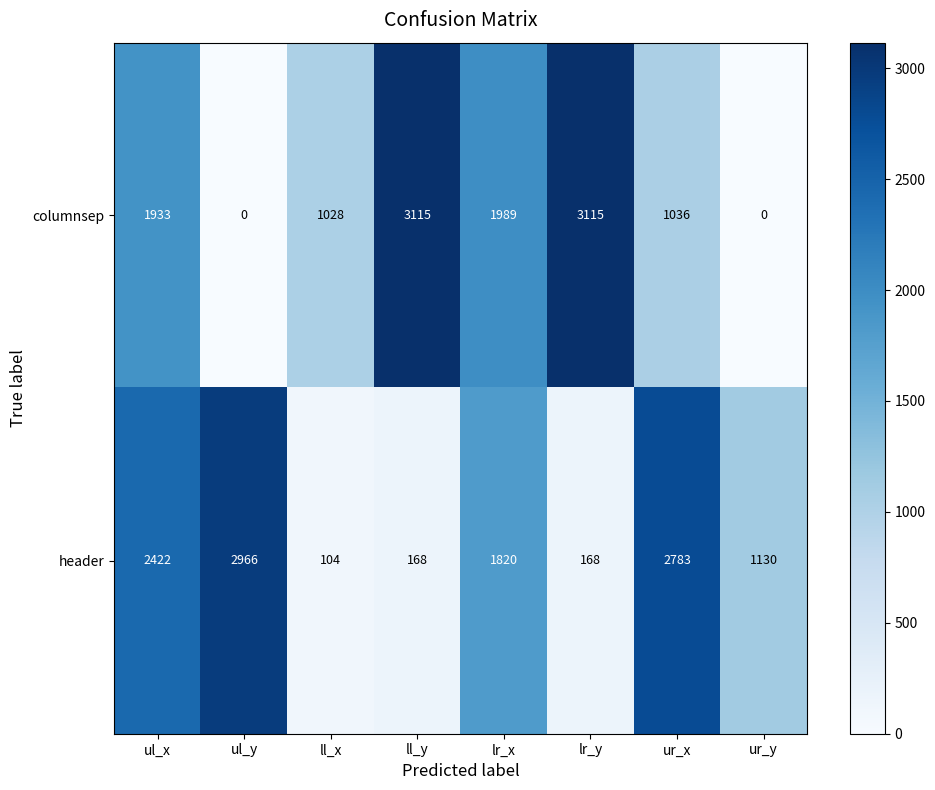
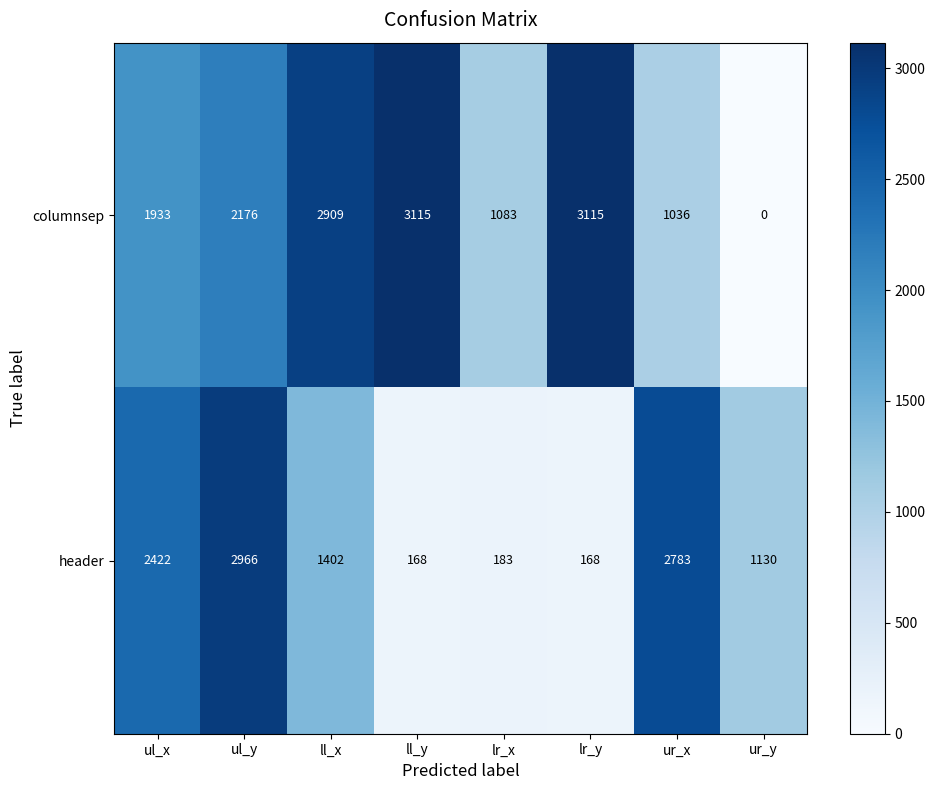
columnsep, ul_y: 0 -> 2176
columnsep, ll_x: 1028 -> 2909
columnsep, lr_x: 1989 -> 1083
header, ll_x: 104 -> 1402
header, lr_x: 1820 -> 183
